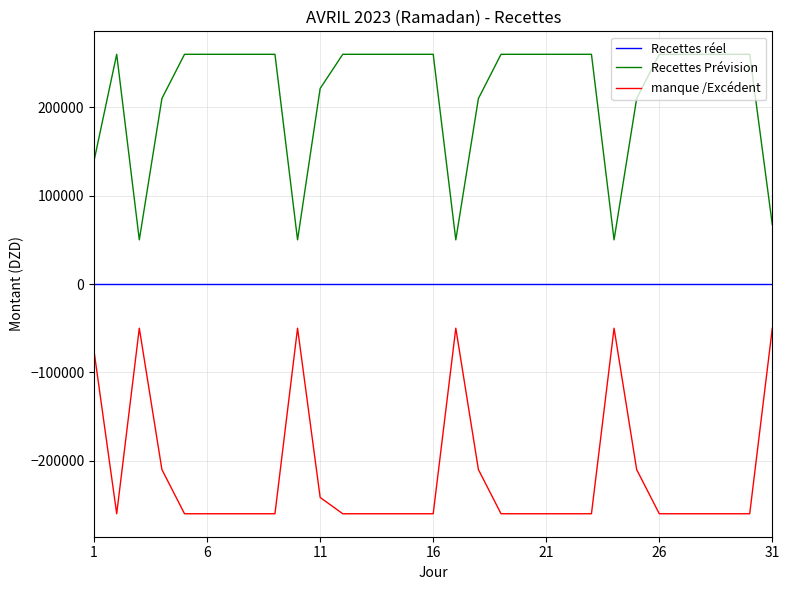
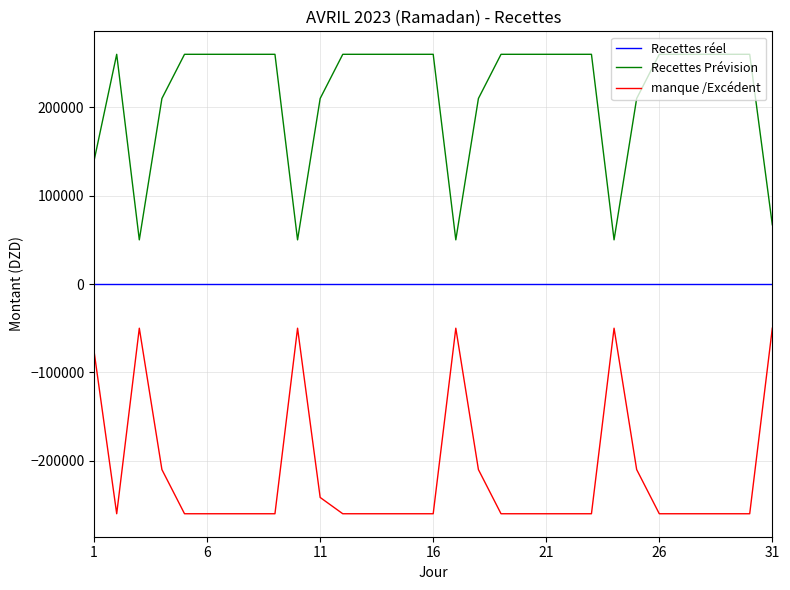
Recettes Prévision, 11: 220000 -> 210000
